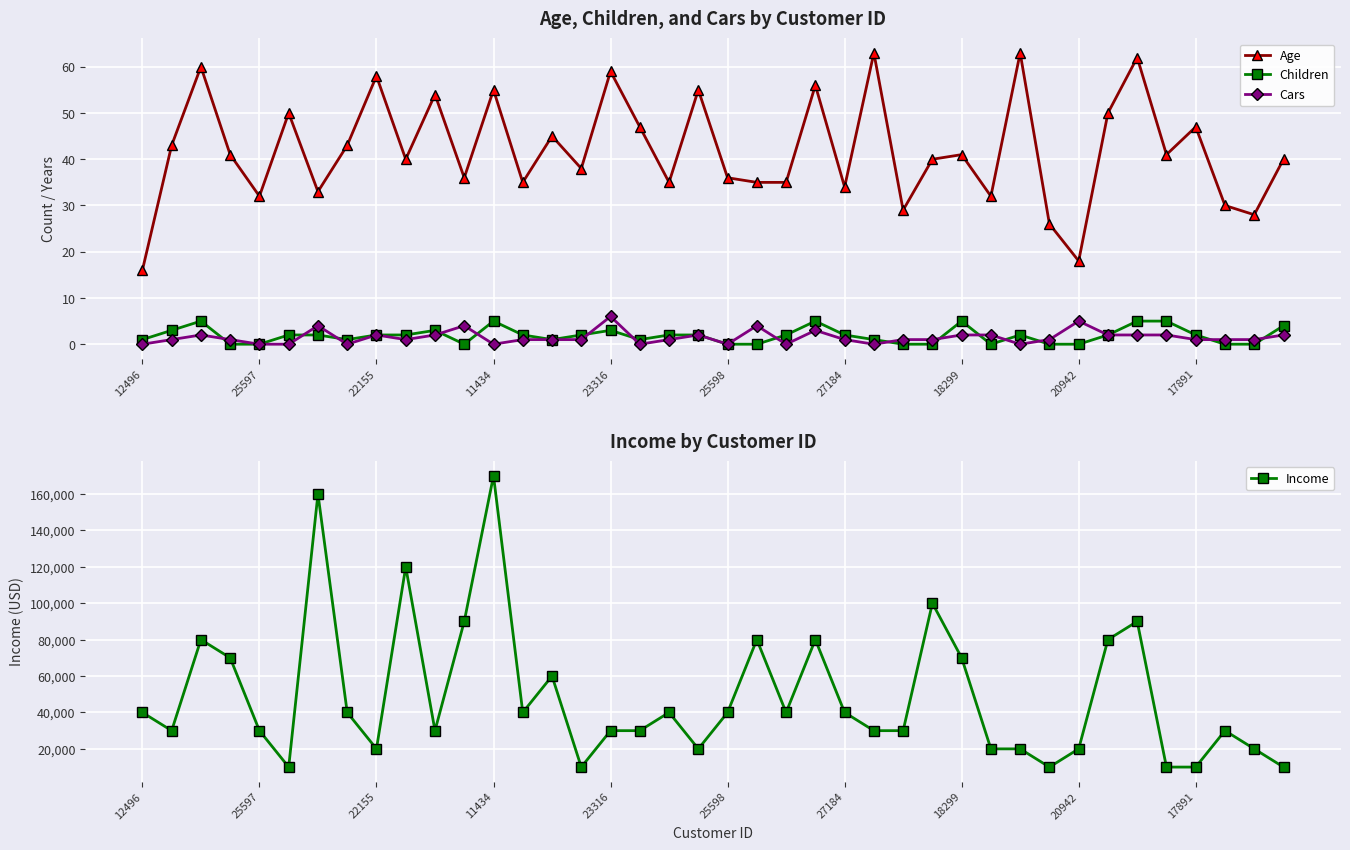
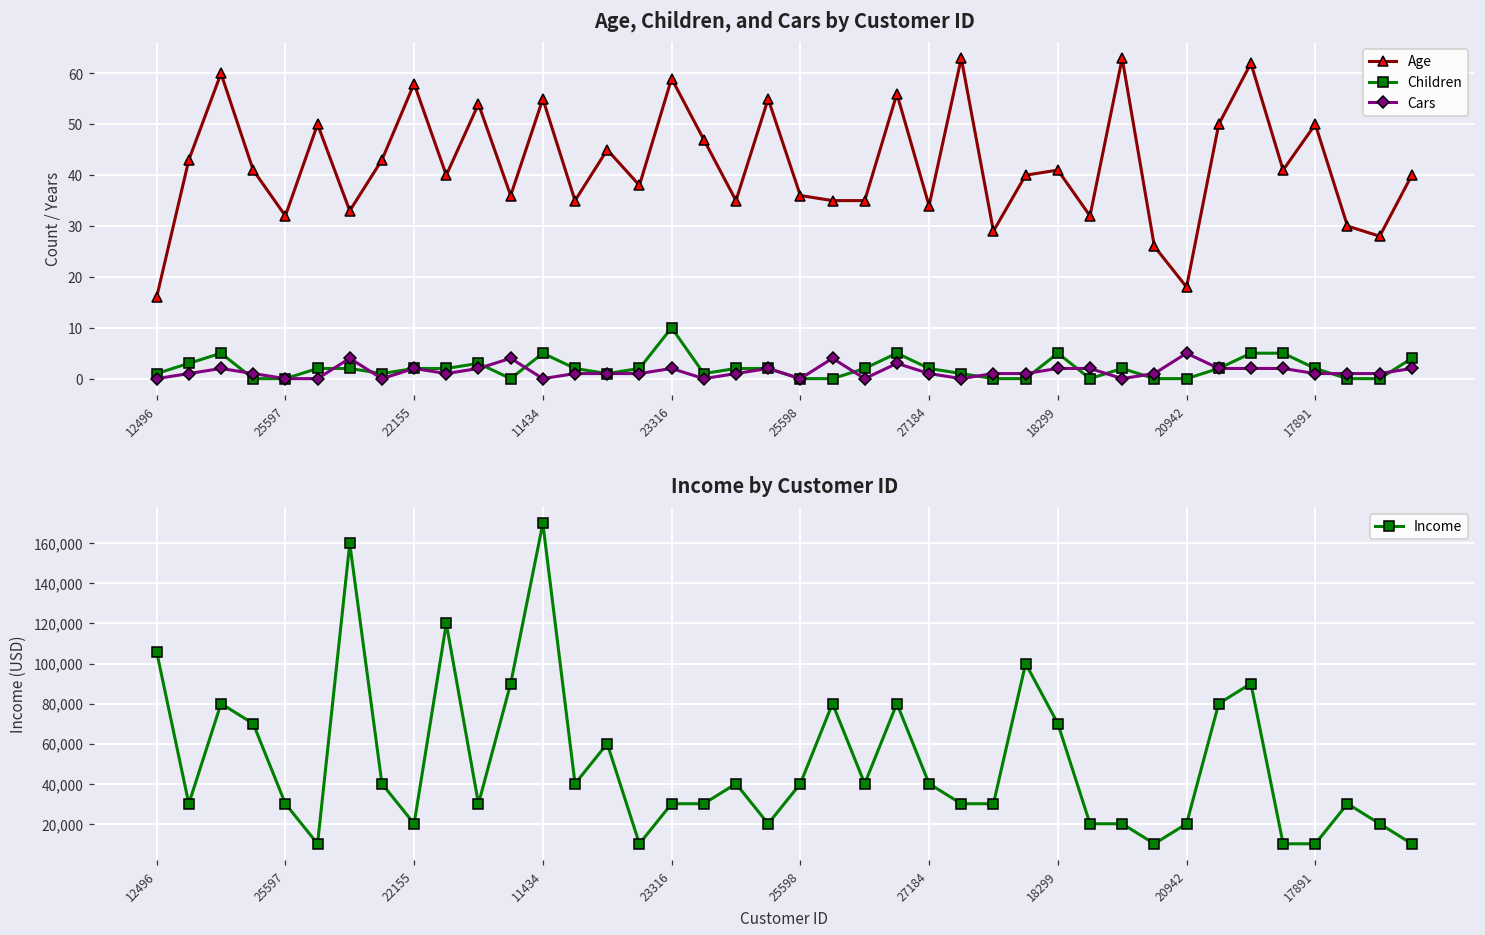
Age, Children, and Cars by Customer ID, Children, 23316: 3 -> 10
Age, Children, and Cars by Customer ID, Cars, 23316: 6 -> 2
Age, Children, and Cars by Customer ID, Age, 17891: 47 -> 50
Income by Customer ID, 12496: 40,000 -> 106,000
